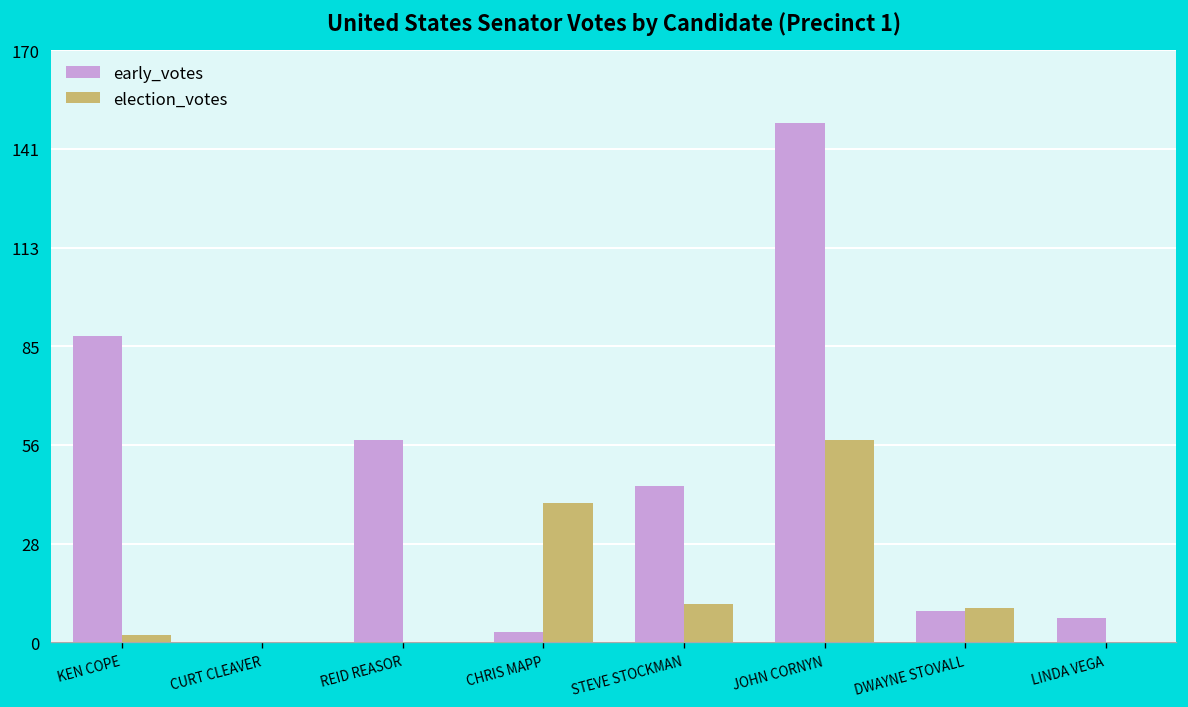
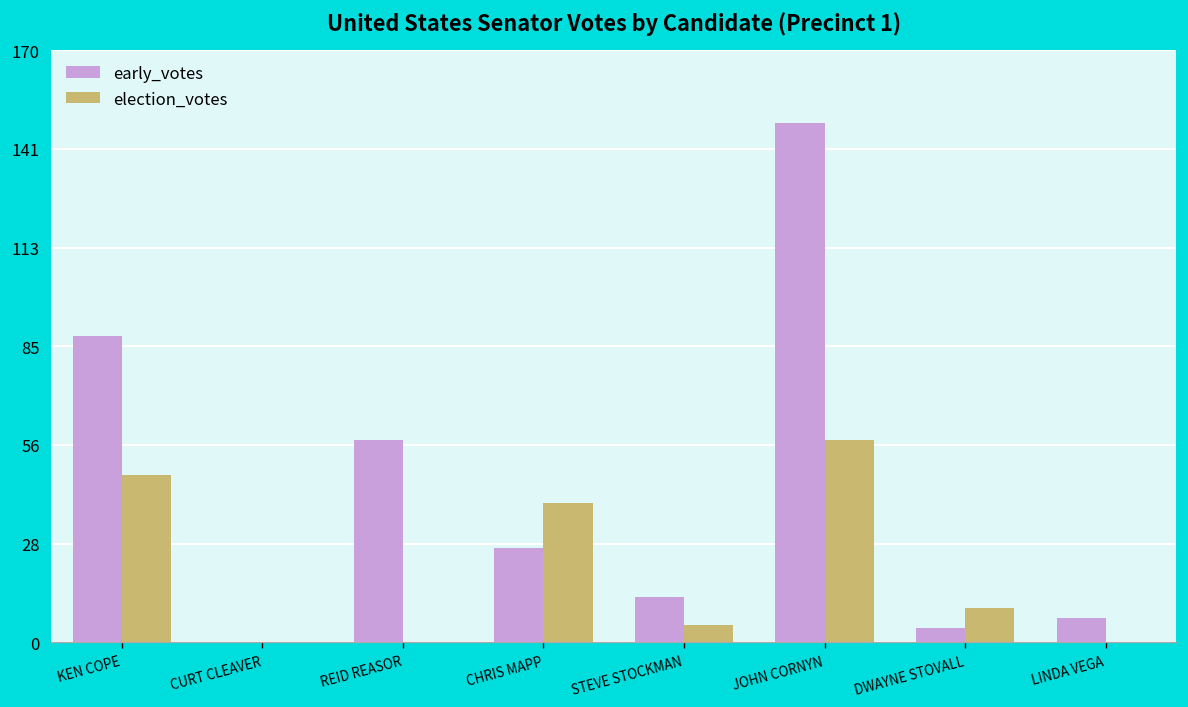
election_votes, KEN COPE: 2 -> 48
early_votes, CHRIS MAPP: 3 -> 27
early_votes, STEVE STOCKMAN: 45 -> 13
election_votes, STEVE STOCKMAN: 11 -> 5
early_votes, DWAYNE STOVALL: 9 -> 4
